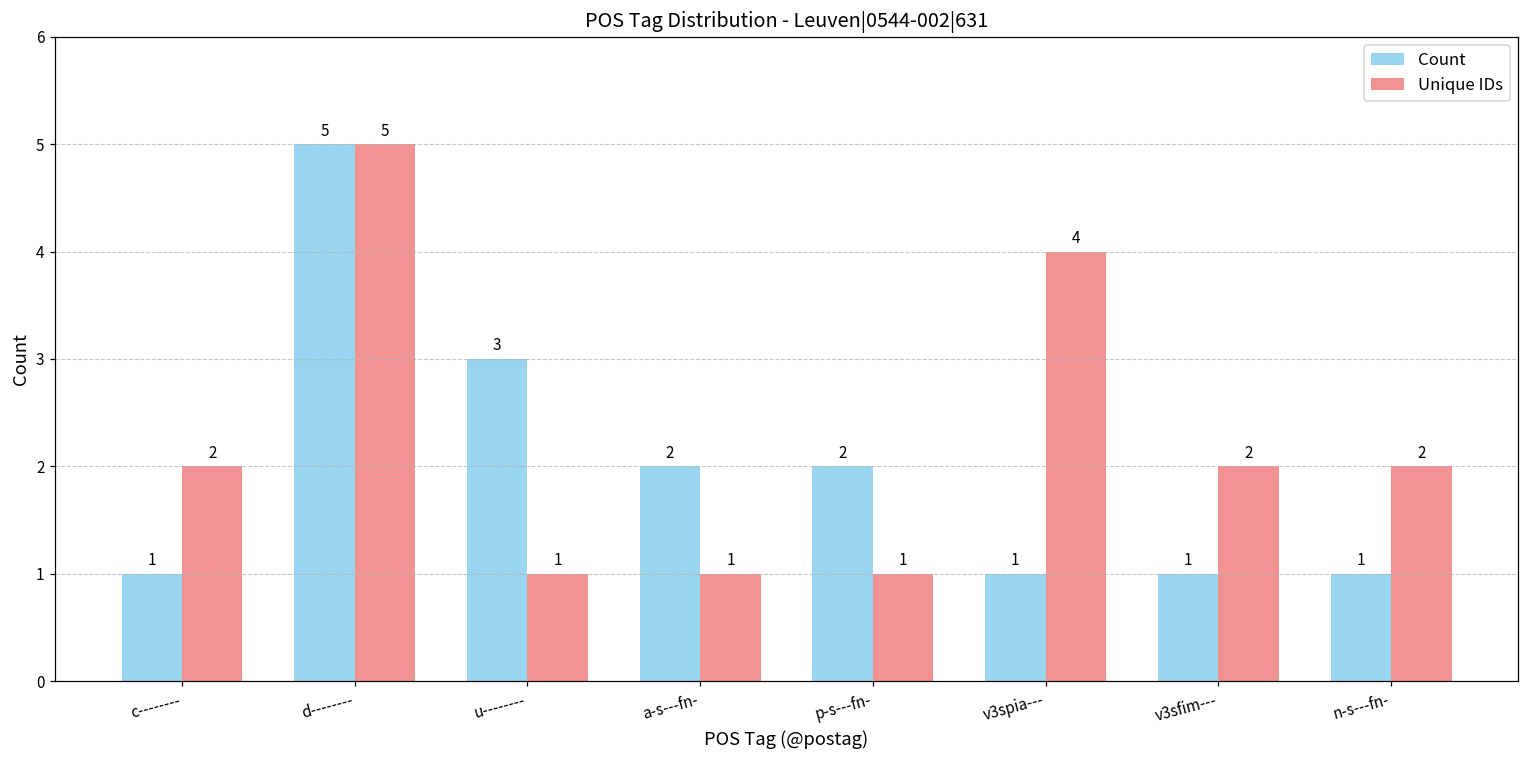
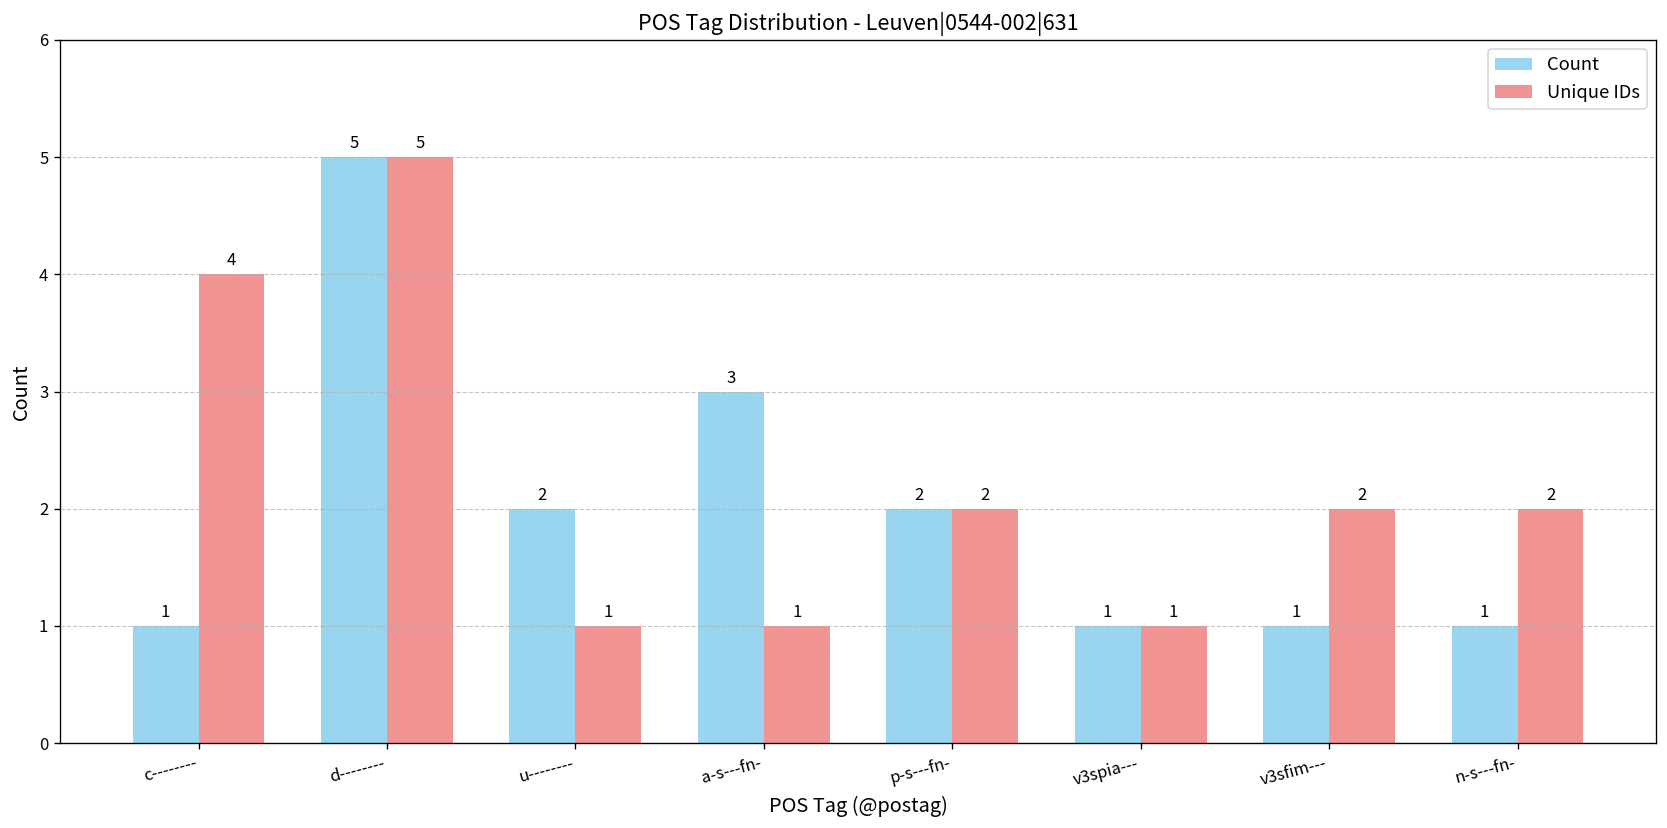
Unique IDs, c--------: 2 -> 4
Count, u--------: 3 -> 2
Count, a-s---fn-: 2 -> 3
Unique IDs, p-s---fn-: 1 -> 2
Unique IDs, v3spia---: 4 -> 1
